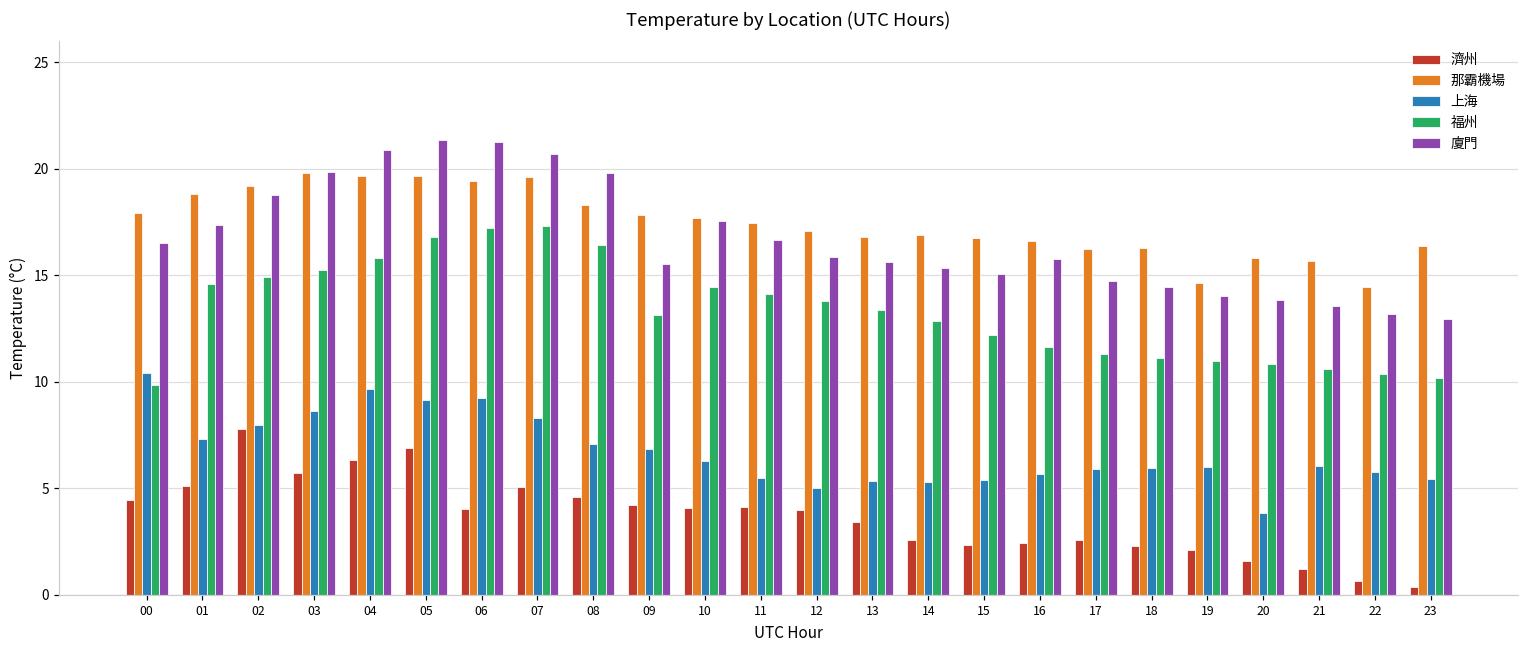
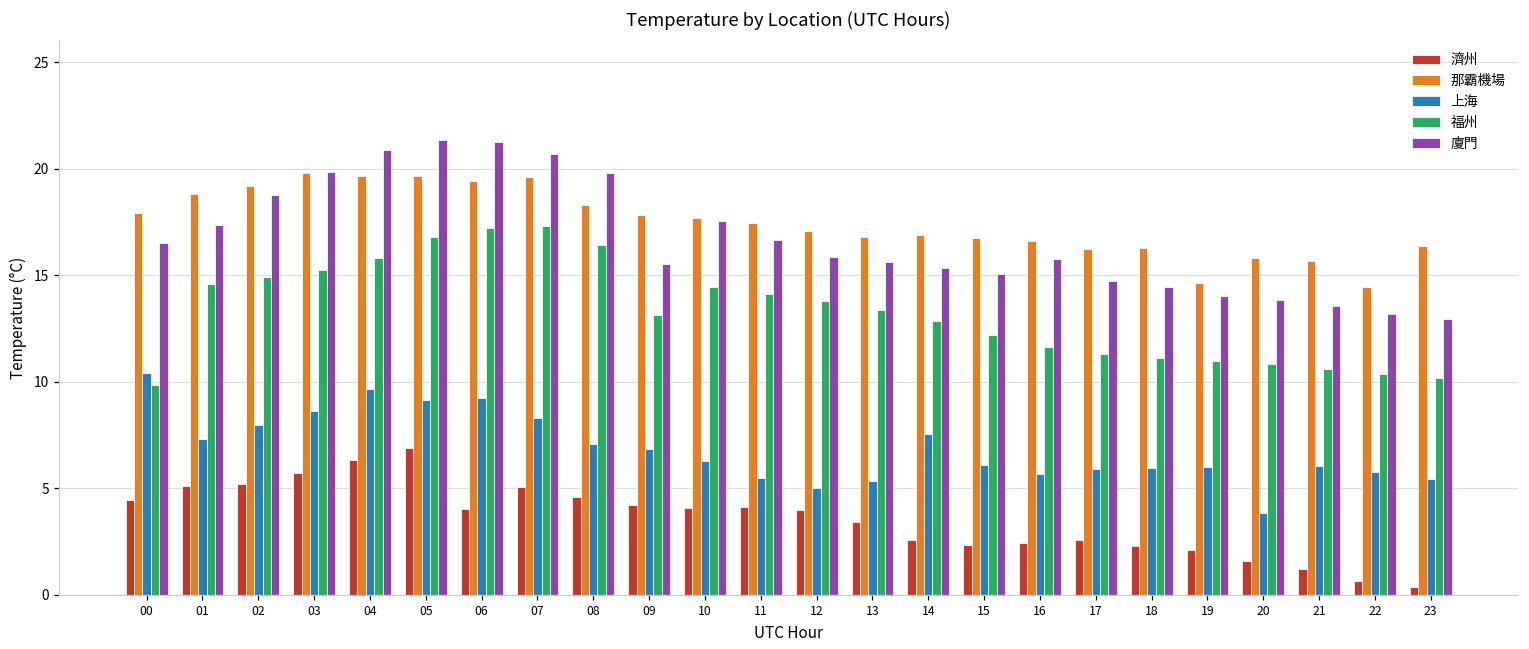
濟州, 02: 7.8 -> 5.2
上海, 14: 5.3 -> 7.5
上海, 15: 5.4 -> 6.1
